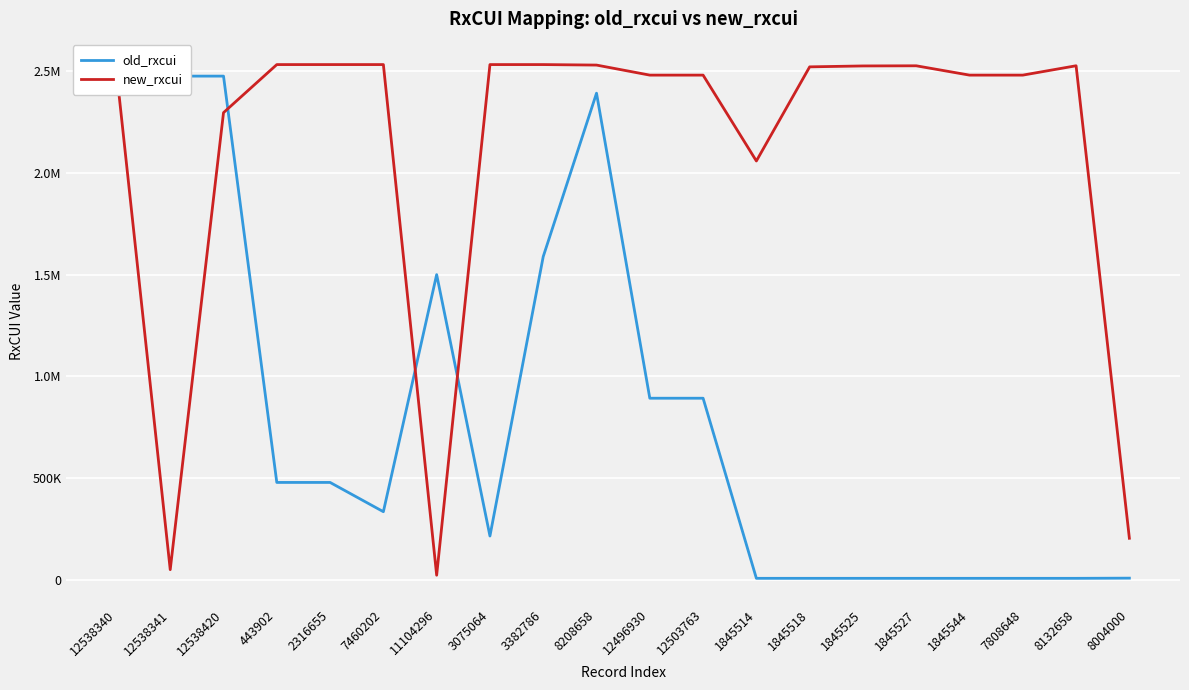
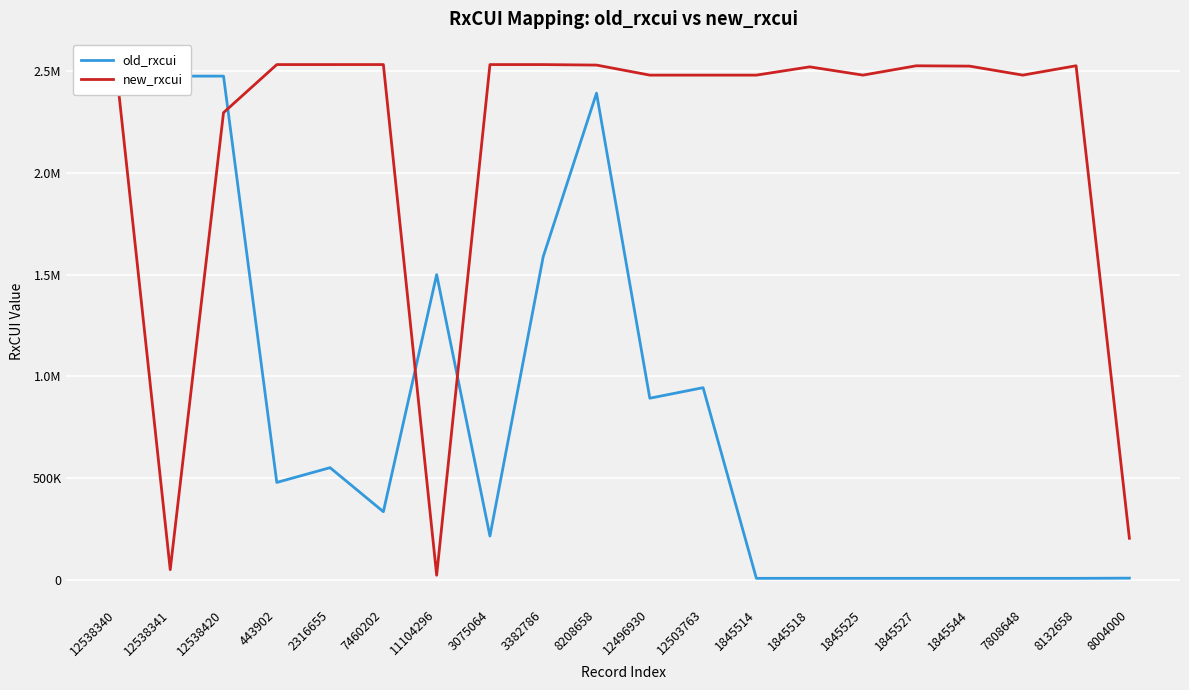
old_rxcui, 2316655: 480000 -> 550000
old_rxcui, 12503763: 890000 -> 940000
new_rxcui, 1845514: 2060000 -> 2480000
new_rxcui, 1845525: 2530000 -> 2480000
new_rxcui, 1845544: 2480000 -> 2520000
